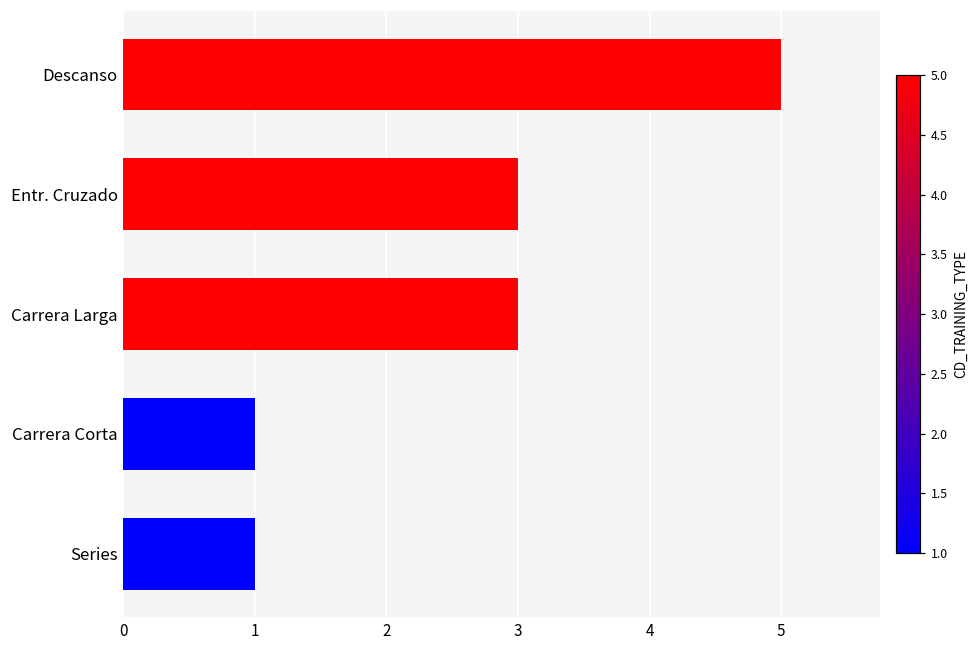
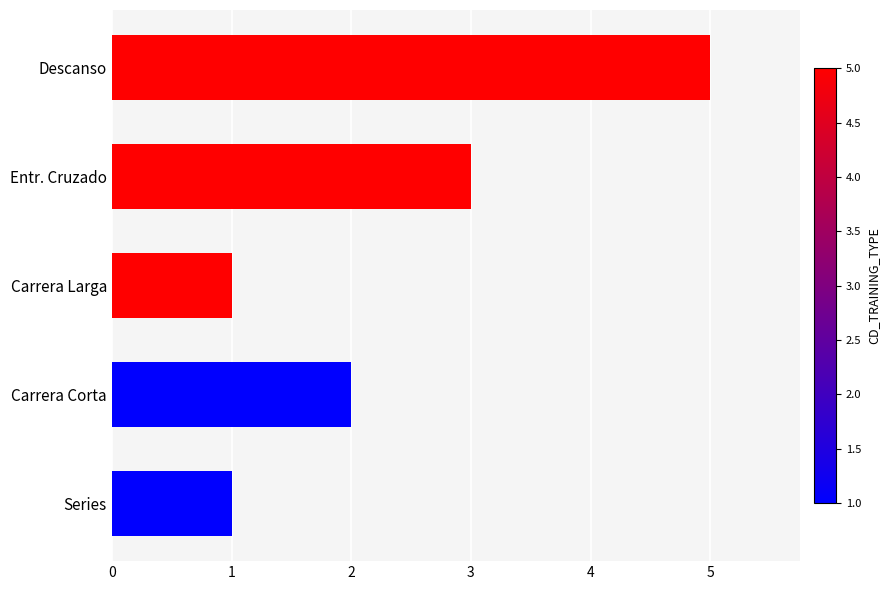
Carrera Larga: 3 -> 1
Carrera Corta: 1 -> 2
